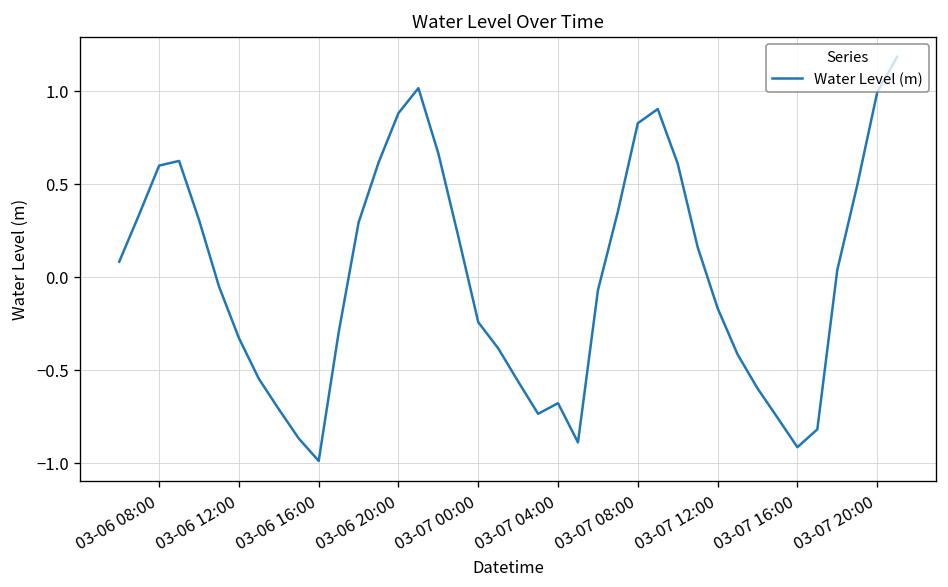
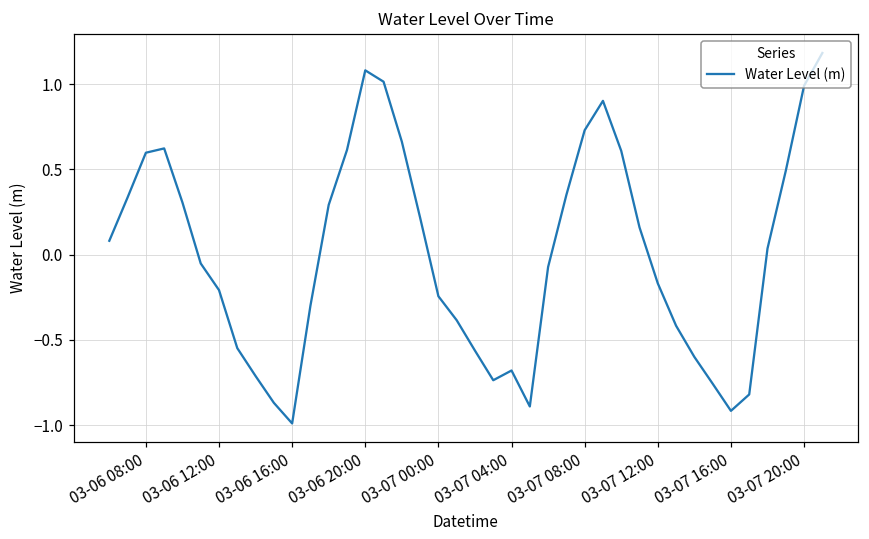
03-06 12:00: -0.33 -> -0.21
03-06 20:00: 0.88 -> 1.08
03-07 08:00: 0.83 -> 0.73
